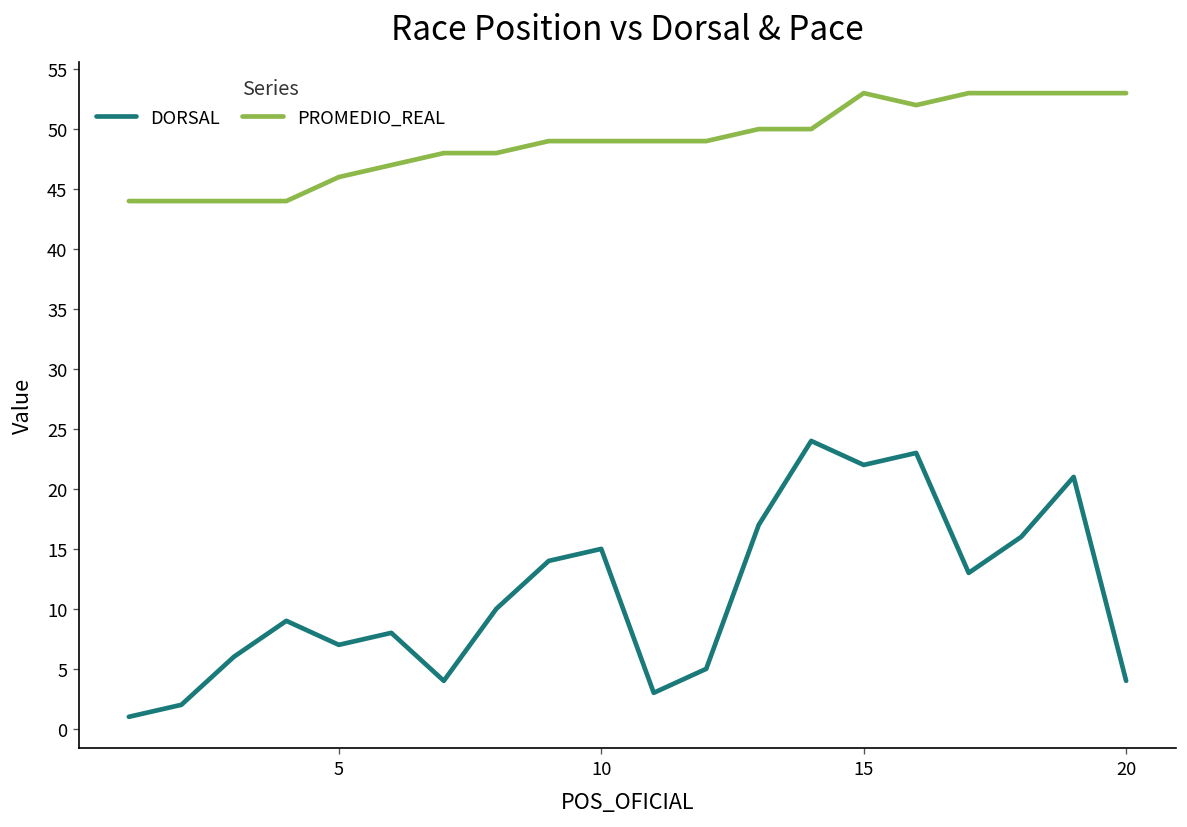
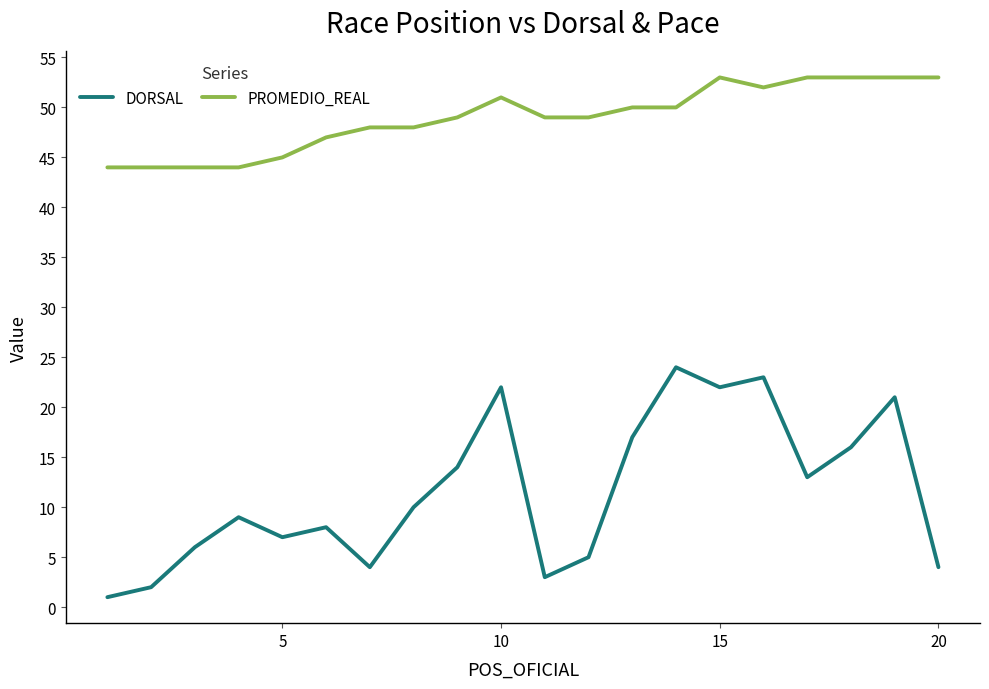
PROMEDIO_REAL, 5: 46 -> 45
DORSAL, 10: 15 -> 22
PROMEDIO_REAL, 10: 49 -> 51
